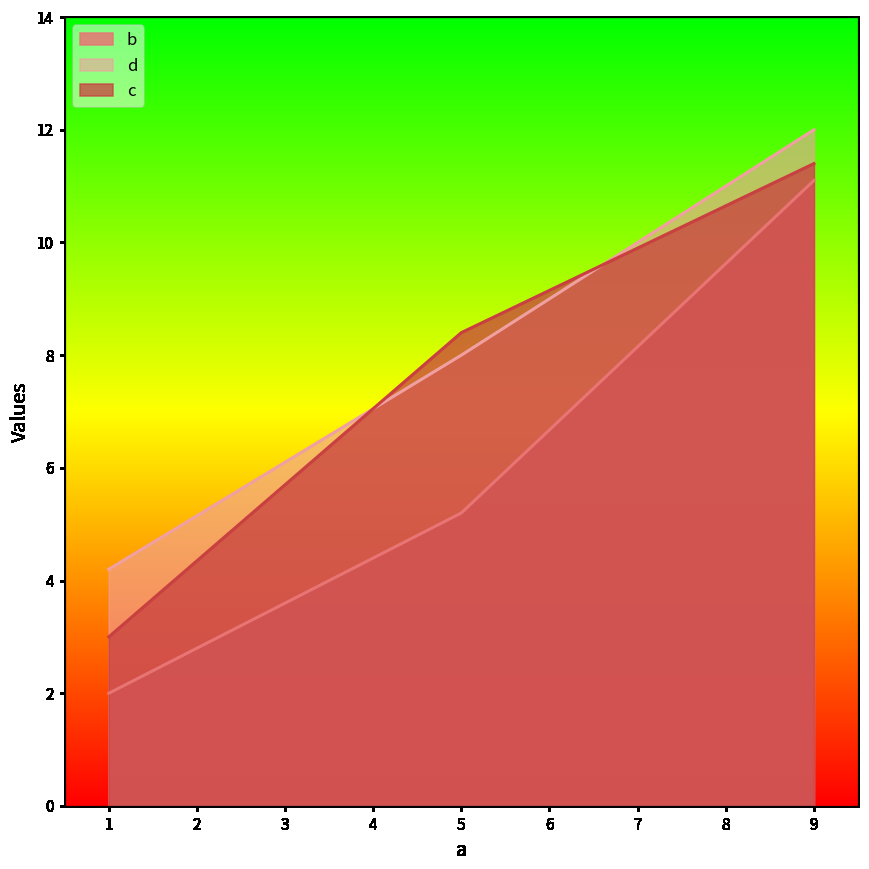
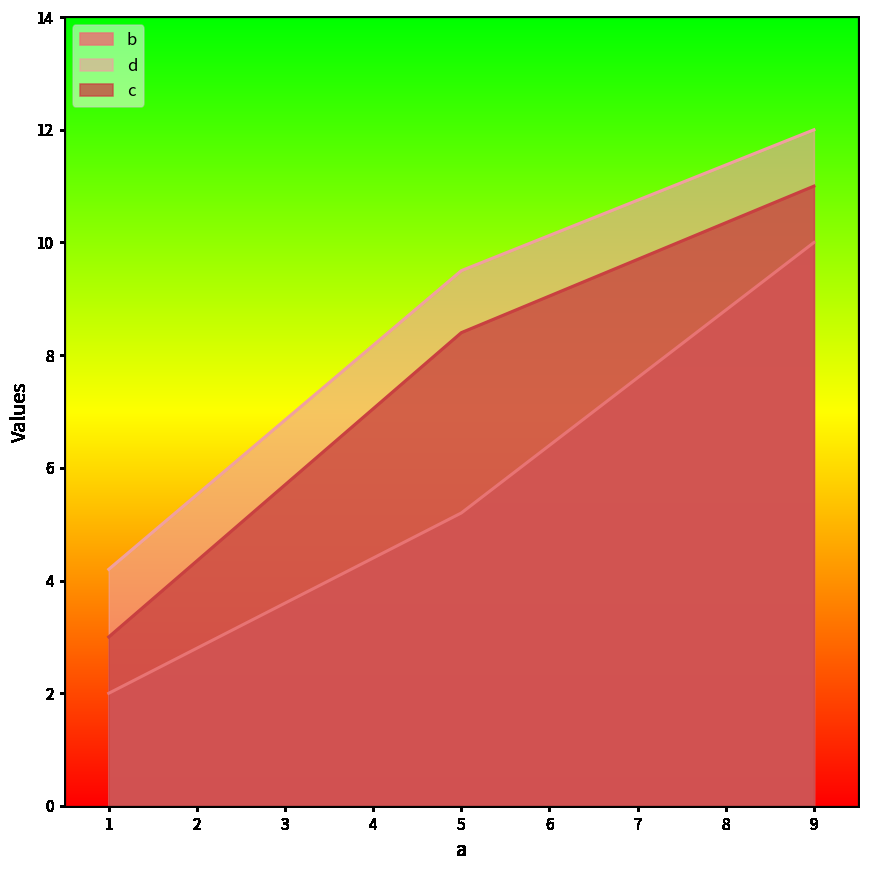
d, 5: 8.0 -> 9.5
b, 9: 11.1 -> 10.0
c, 9: 11.4 -> 11.0
